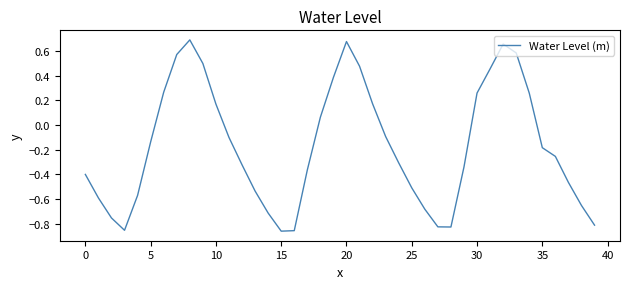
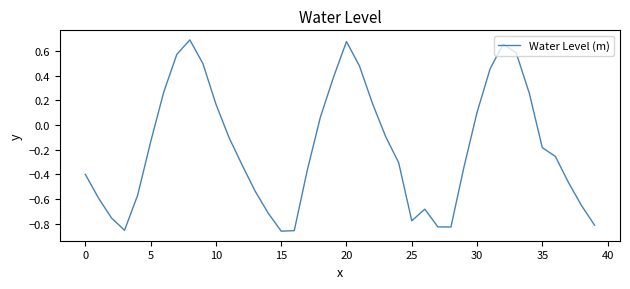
25: -0.51 -> -0.78
30: 0.26 -> 0.10
